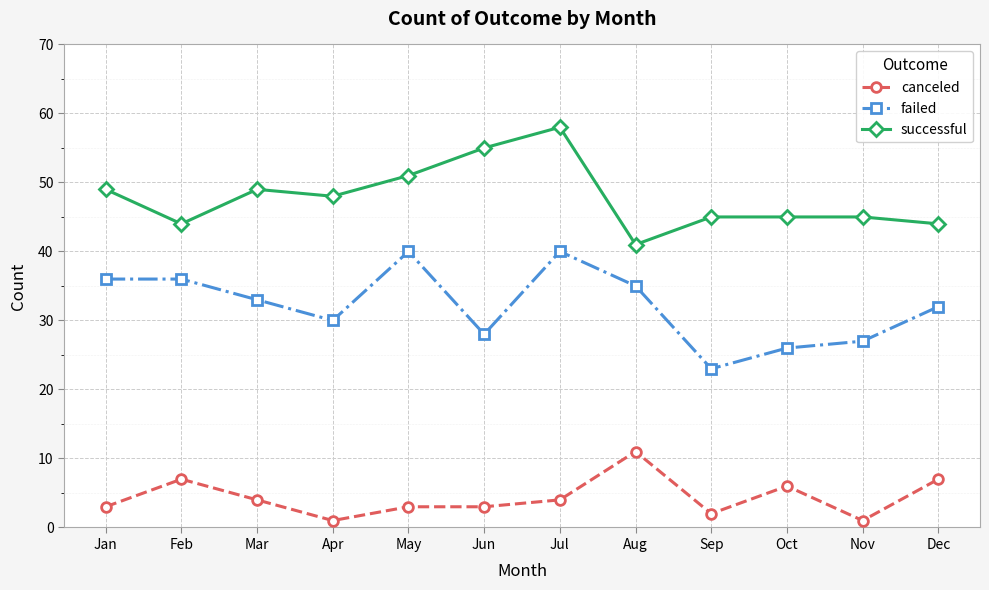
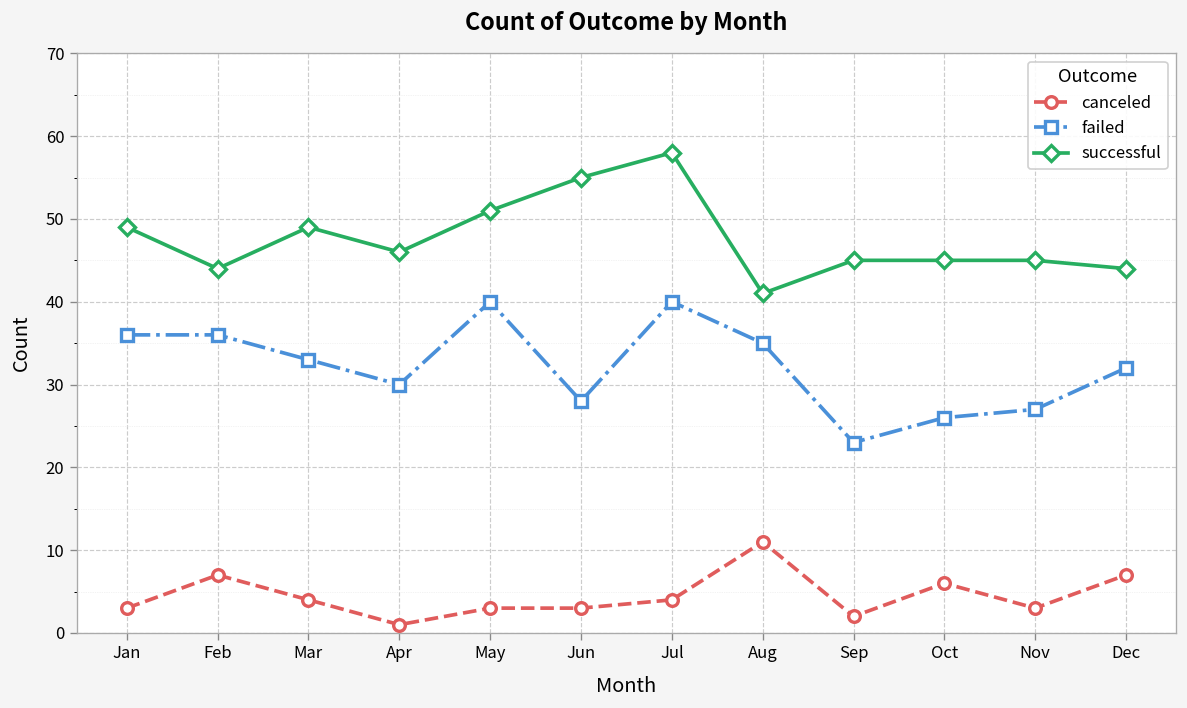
successful, Apr: 48 -> 46
canceled, Nov: 1 -> 3
